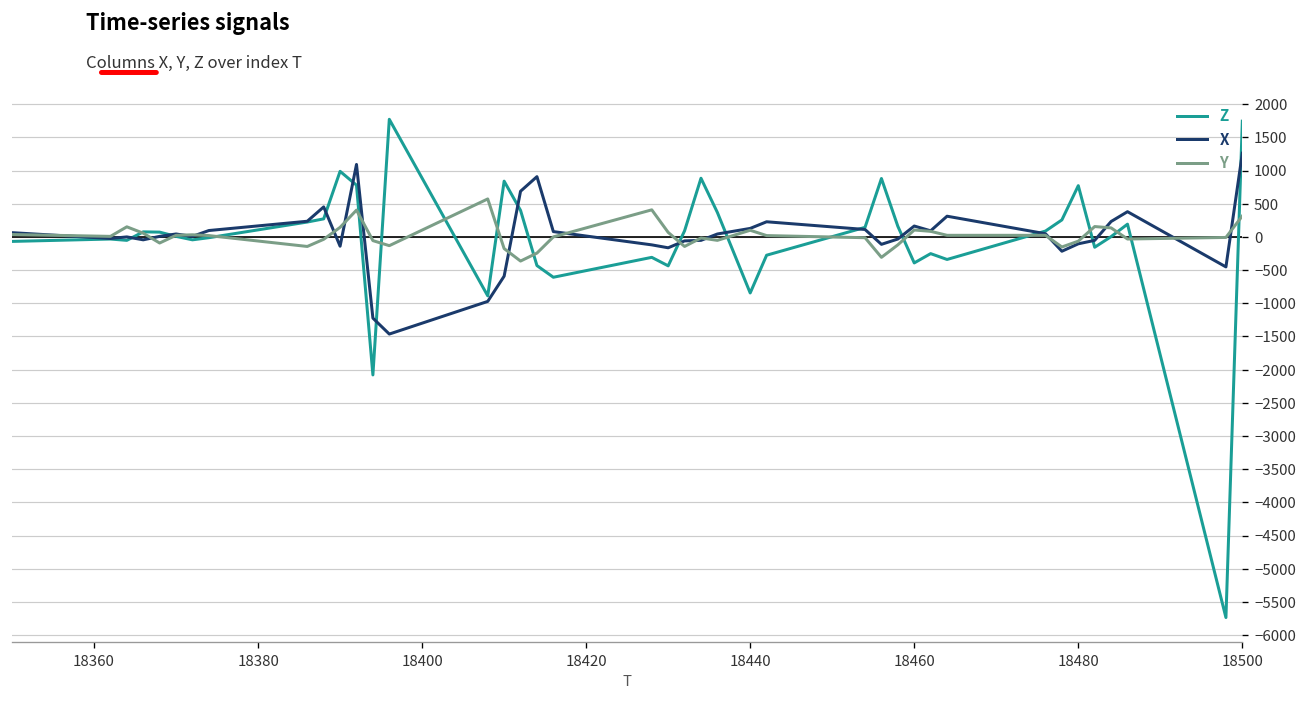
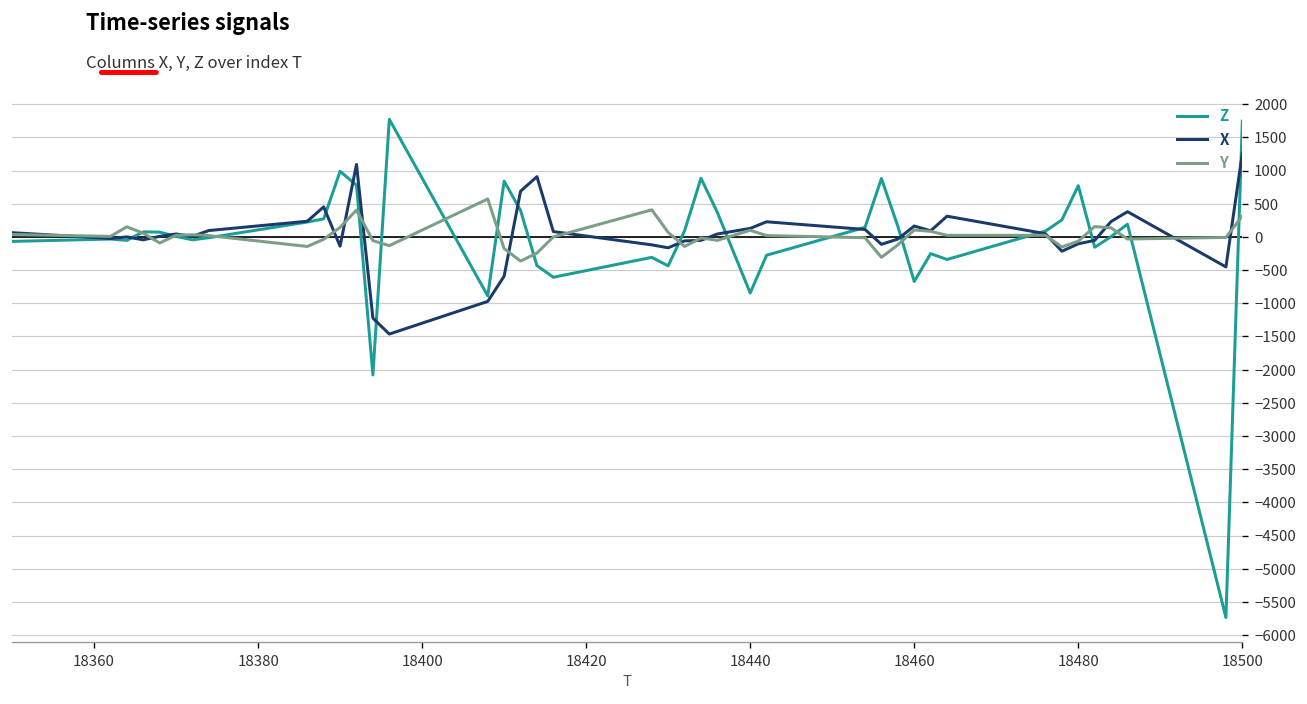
Z, 18460: -400 -> -700
